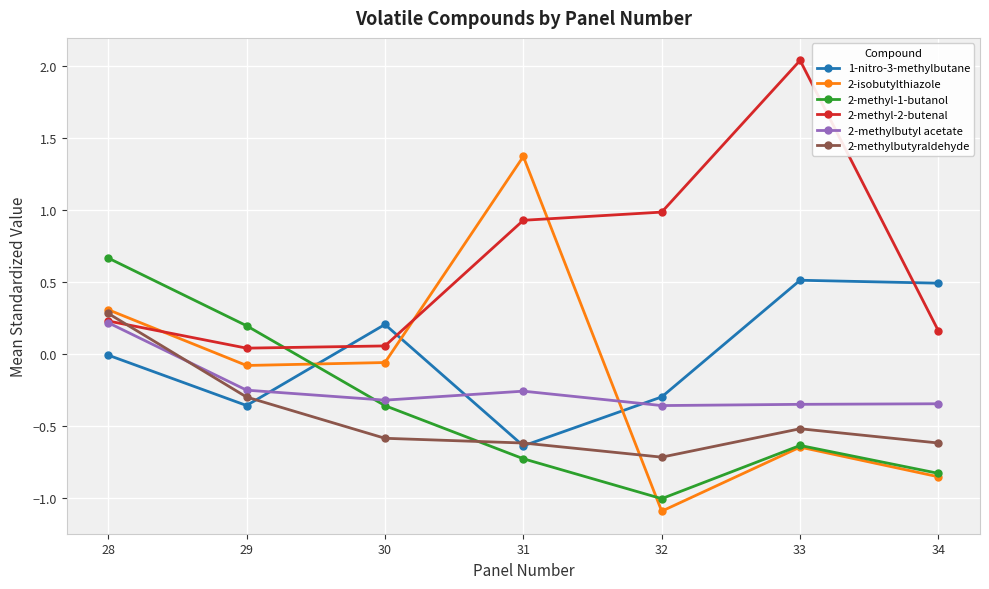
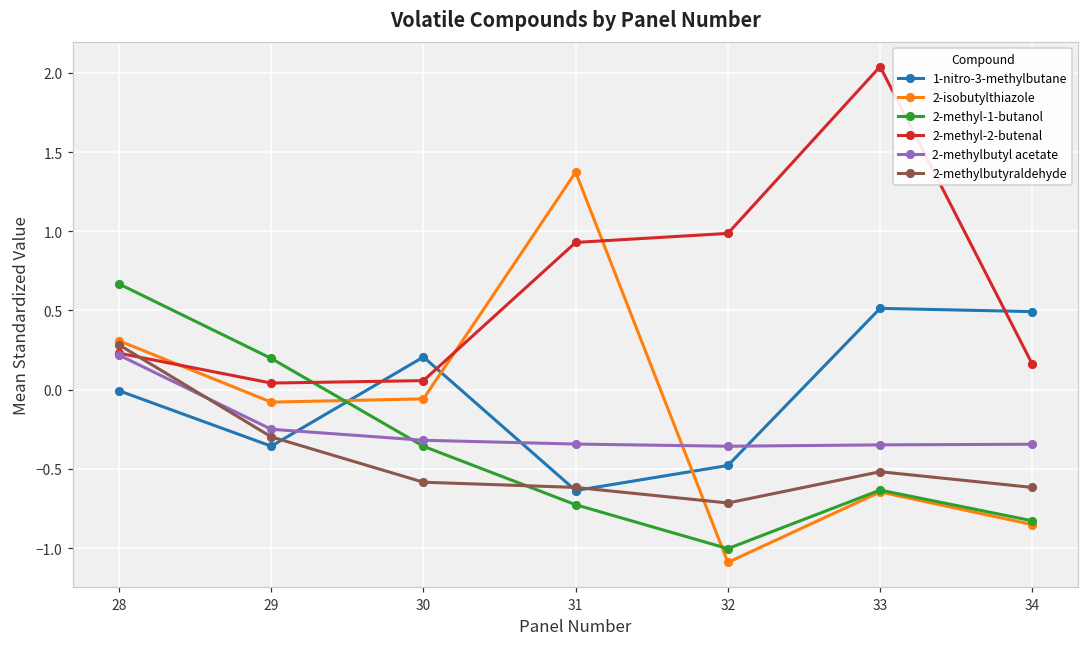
2-methylbutyl acetate, 31: -0.26 -> -0.34
1-nitro-3-methylbutane, 32: -0.30 -> -0.48
